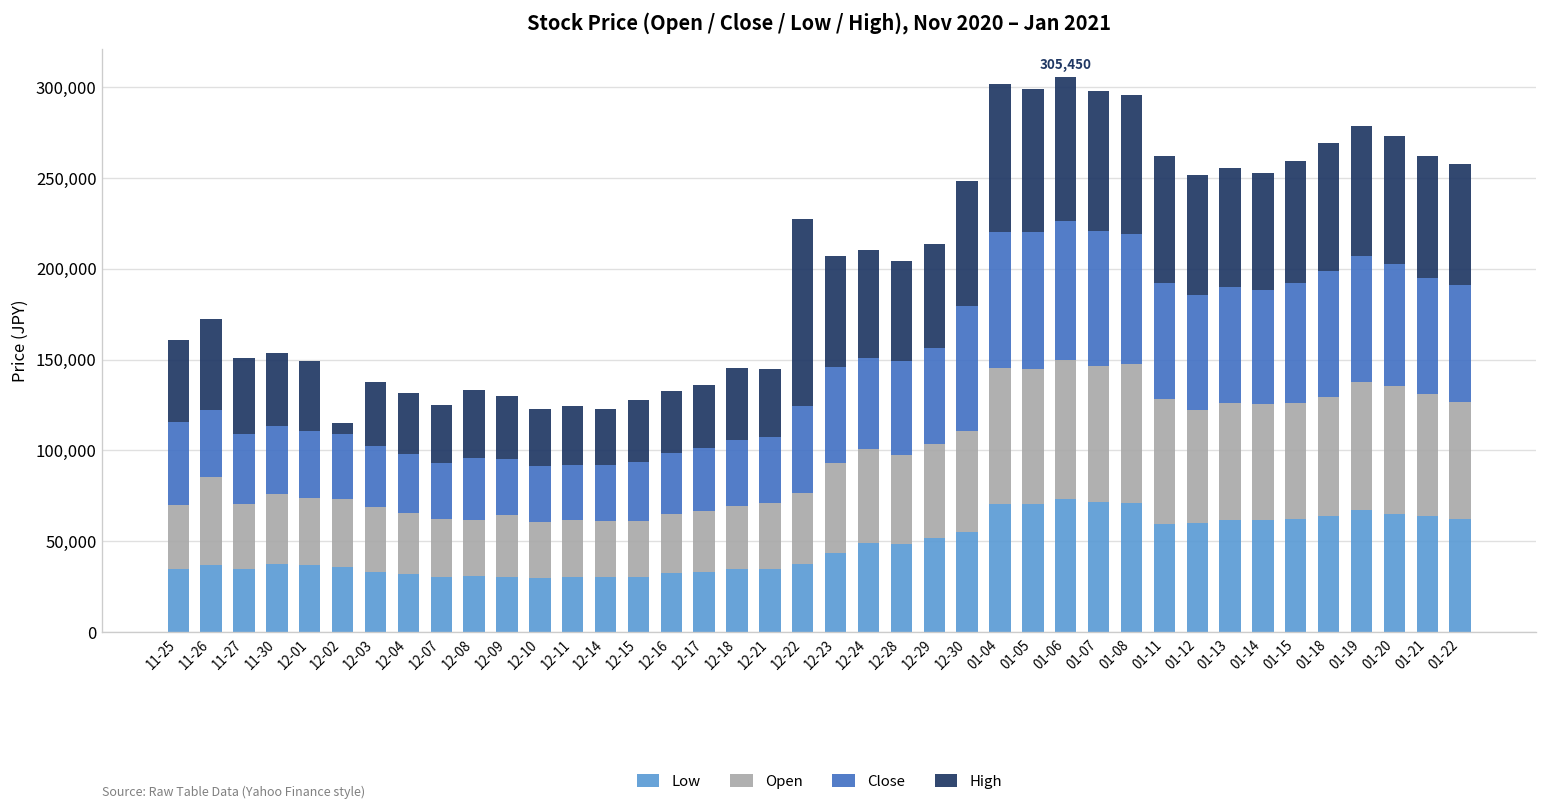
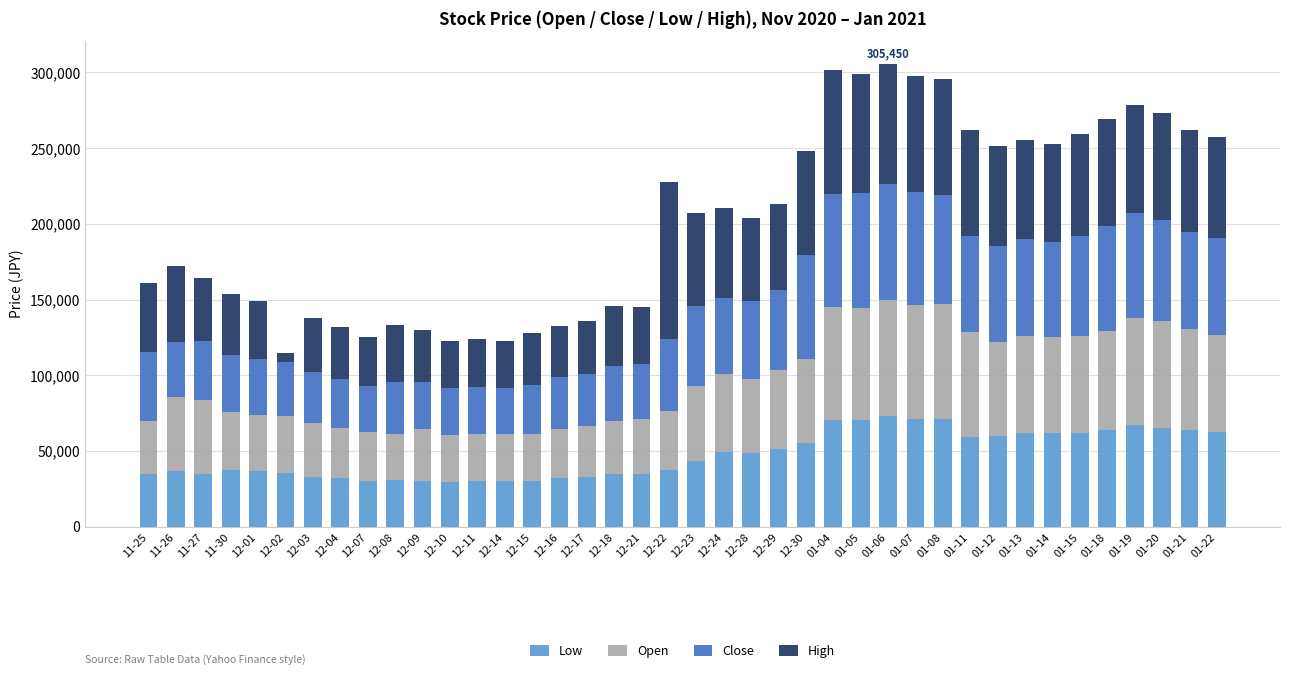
Open, 11-27: 35,000 -> 49,000
